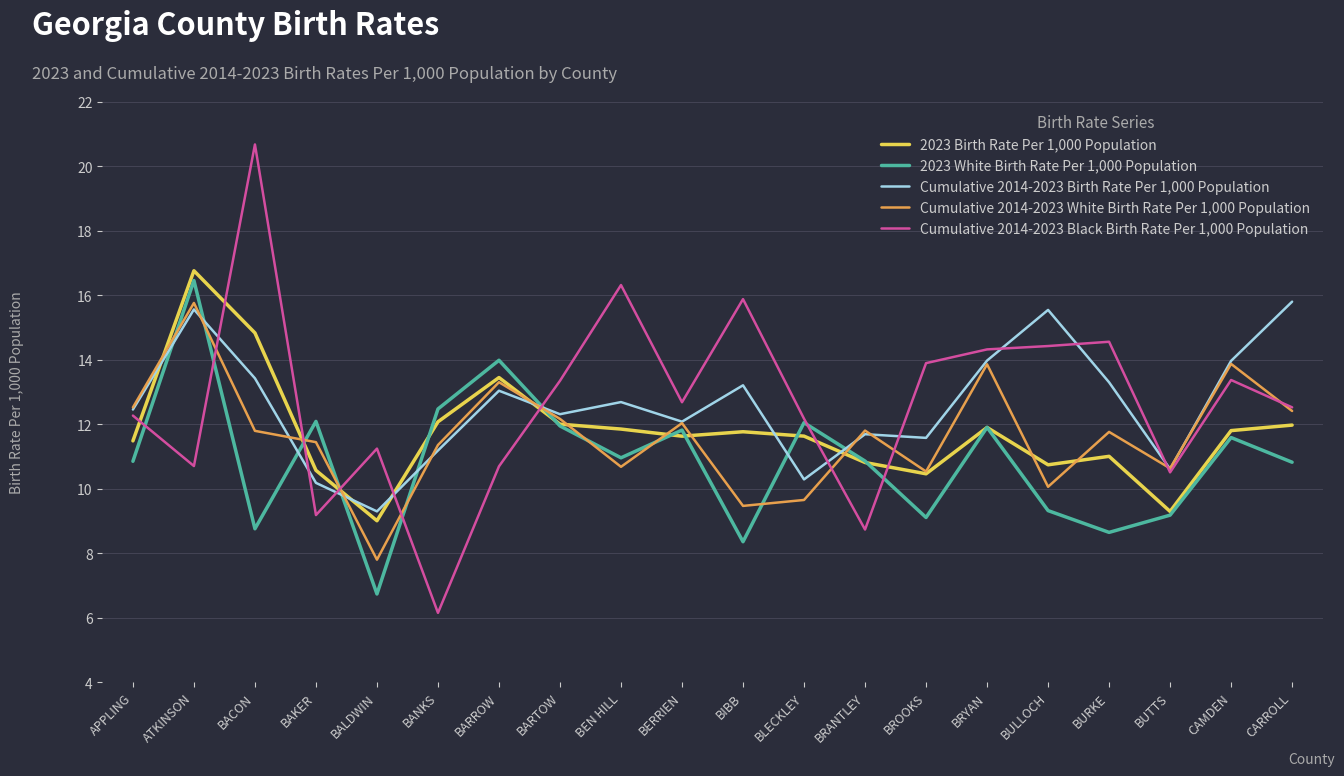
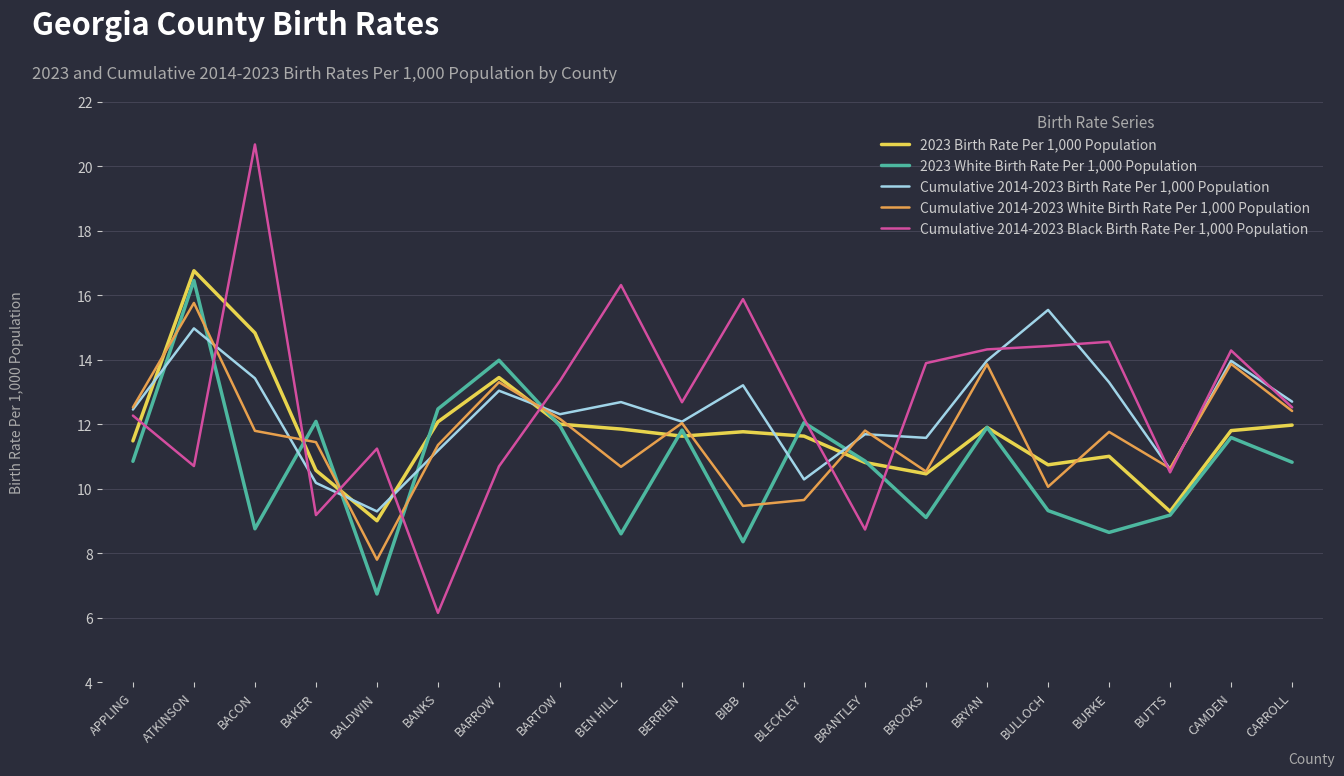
Cumulative 2014-2023 Birth Rate Per 1,000 Population, ATKINSON: 15.6 -> 15.0
2023 White Birth Rate Per 1,000 Population, BEN HILL: 11.0 -> 8.6
Cumulative 2014-2023 Black Birth Rate Per 1,000 Population, CAMDEN: 13.4 -> 14.3
Cumulative 2014-2023 Birth Rate Per 1,000 Population, CARROLL: 15.8 -> 12.7
